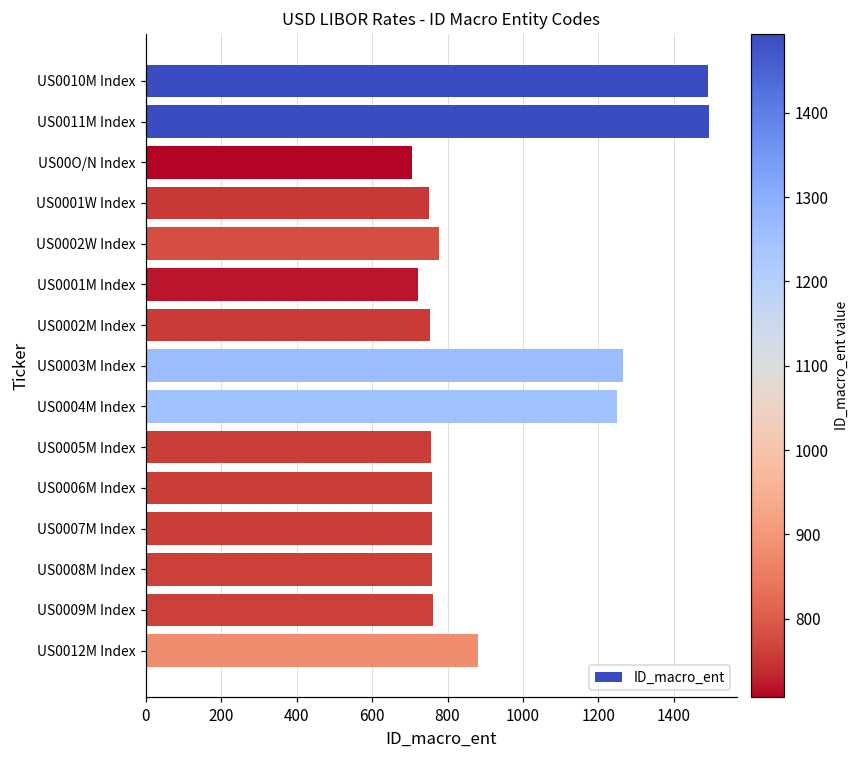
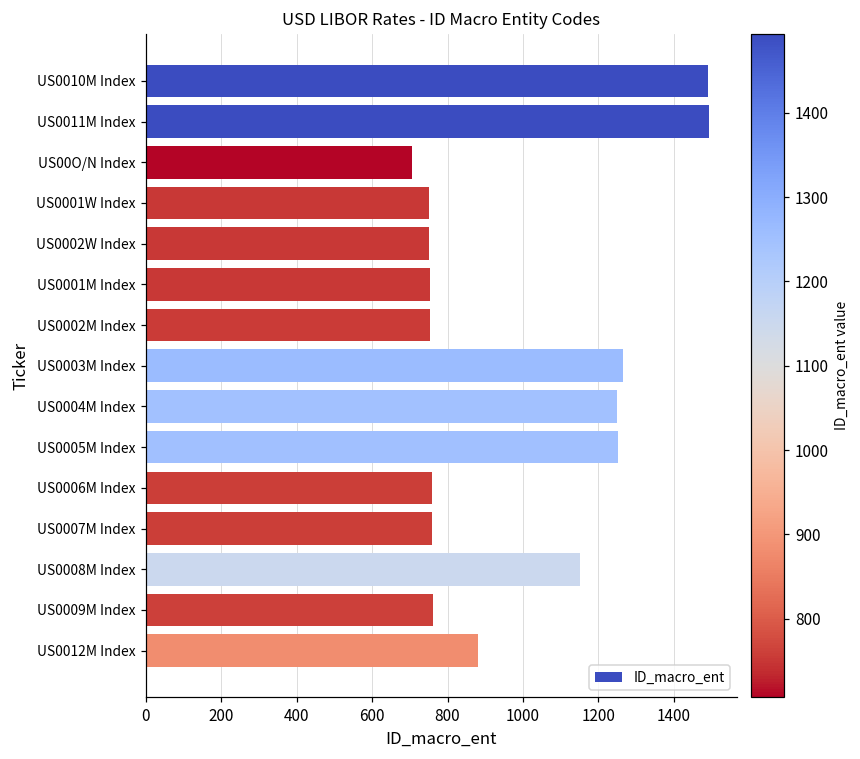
US0002W Index: 780 -> 750
US0001M Index: 720 -> 750
US0005M Index: 760 -> 1250
US0008M Index: 760 -> 1150
